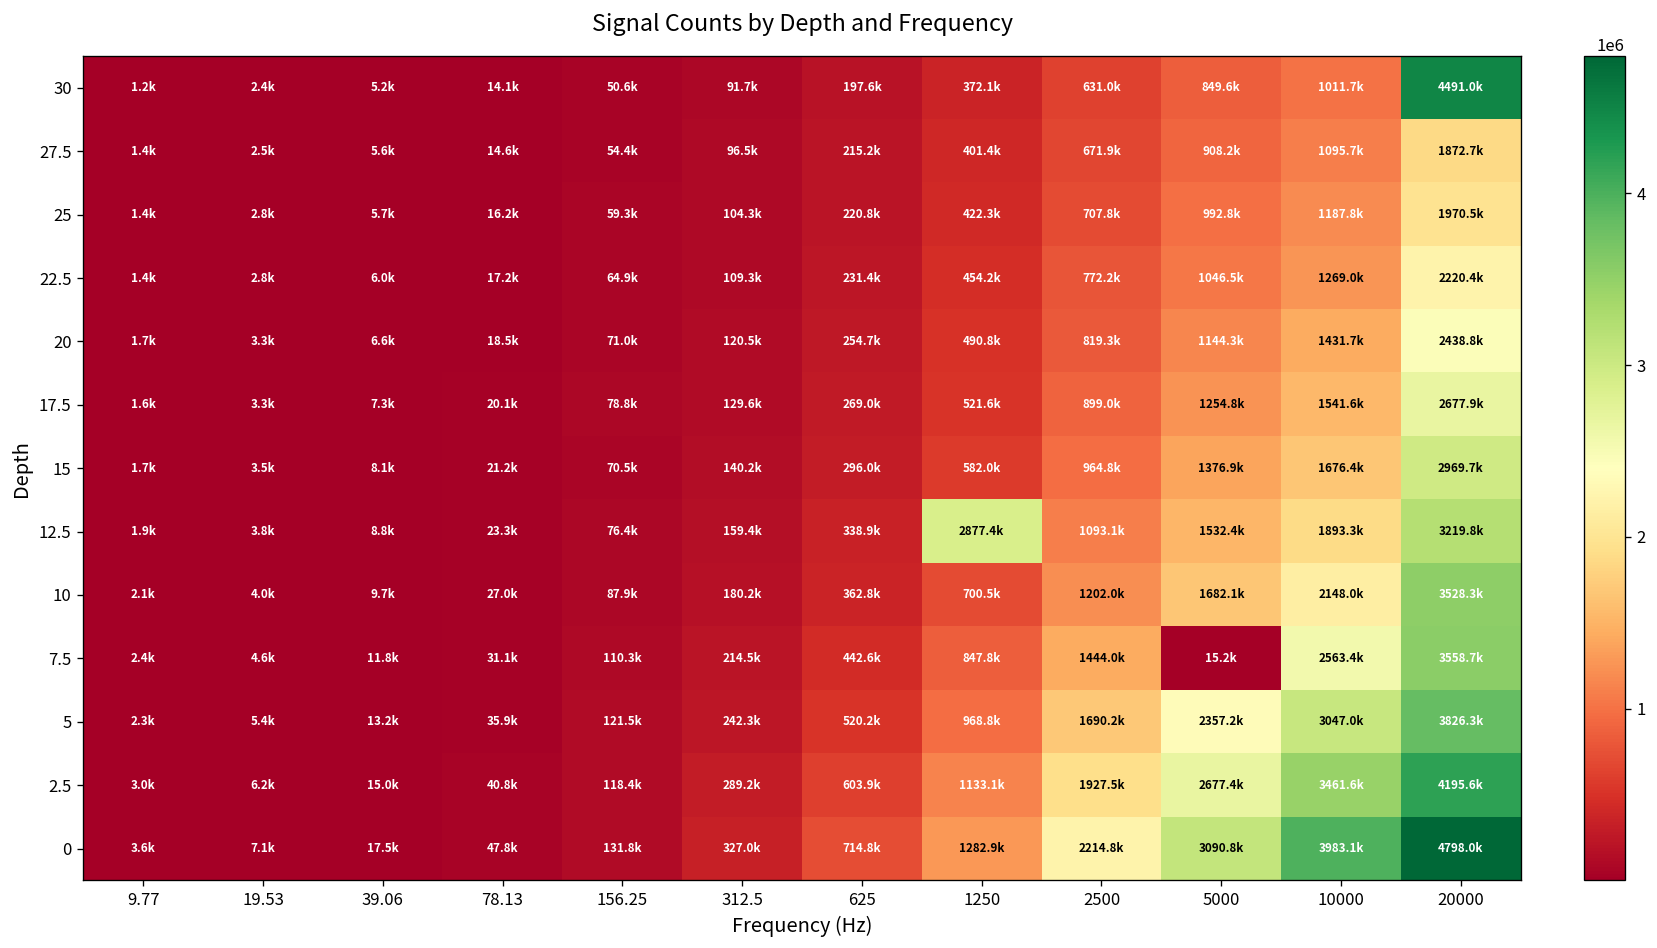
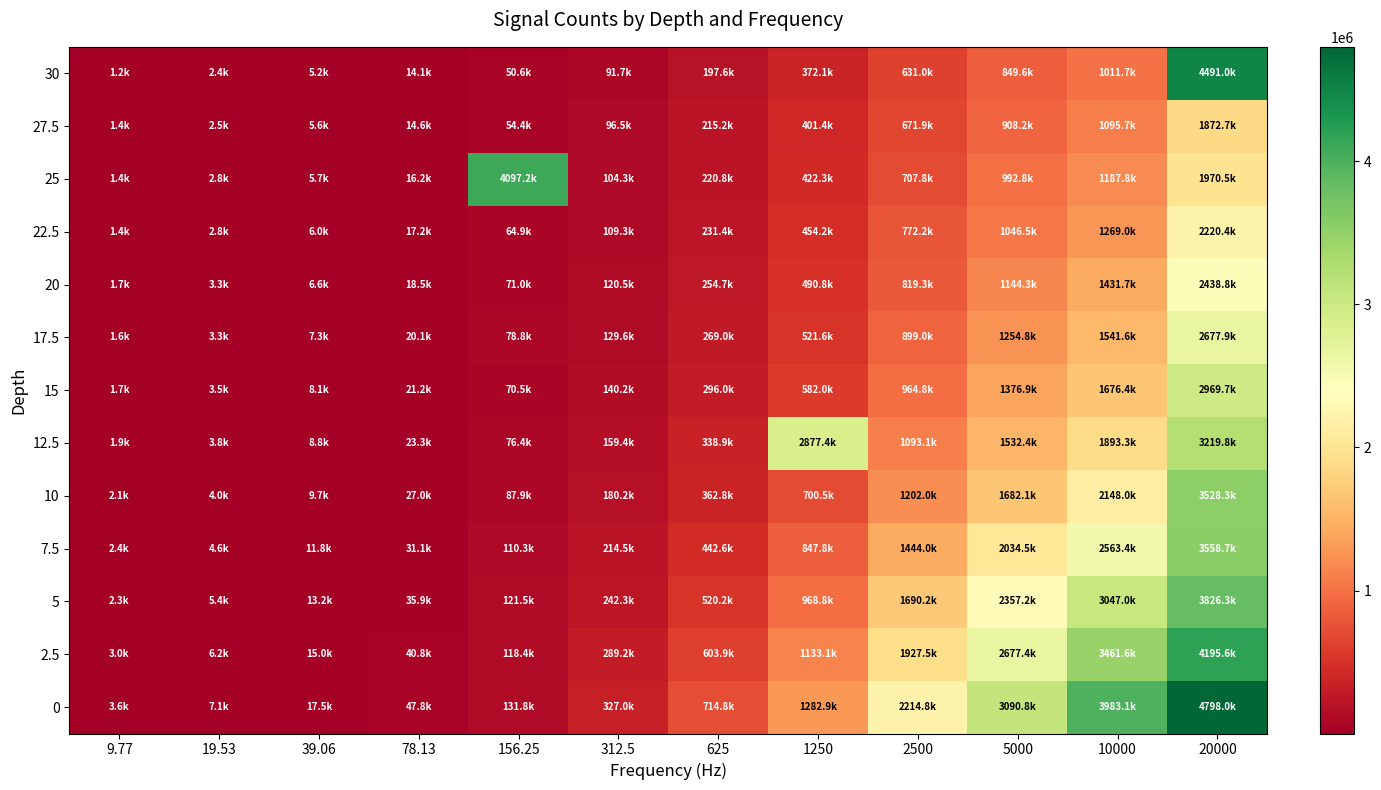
25, 156.25: 59.3k -> 4097.2k
7.5, 5000: 15.2k -> 2034.5k
